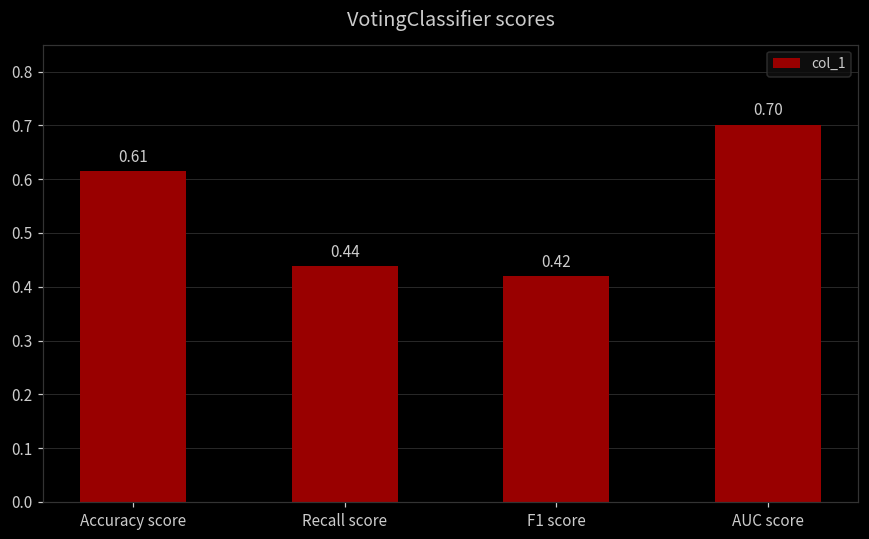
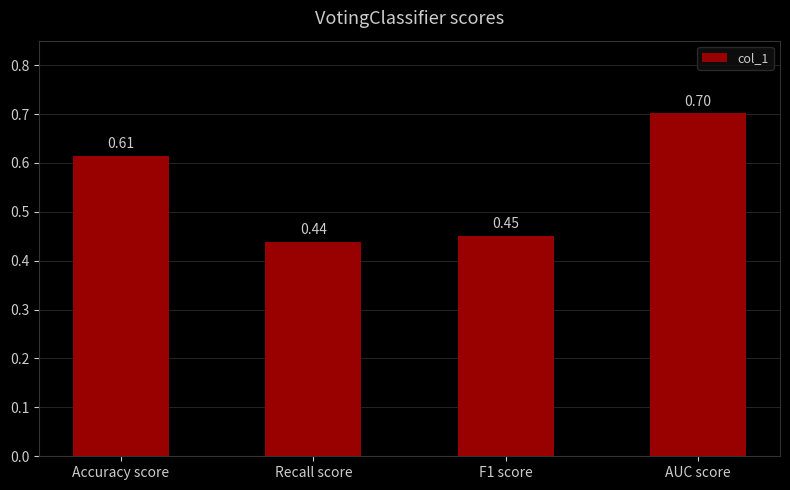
F1 score: 0.42 -> 0.45
